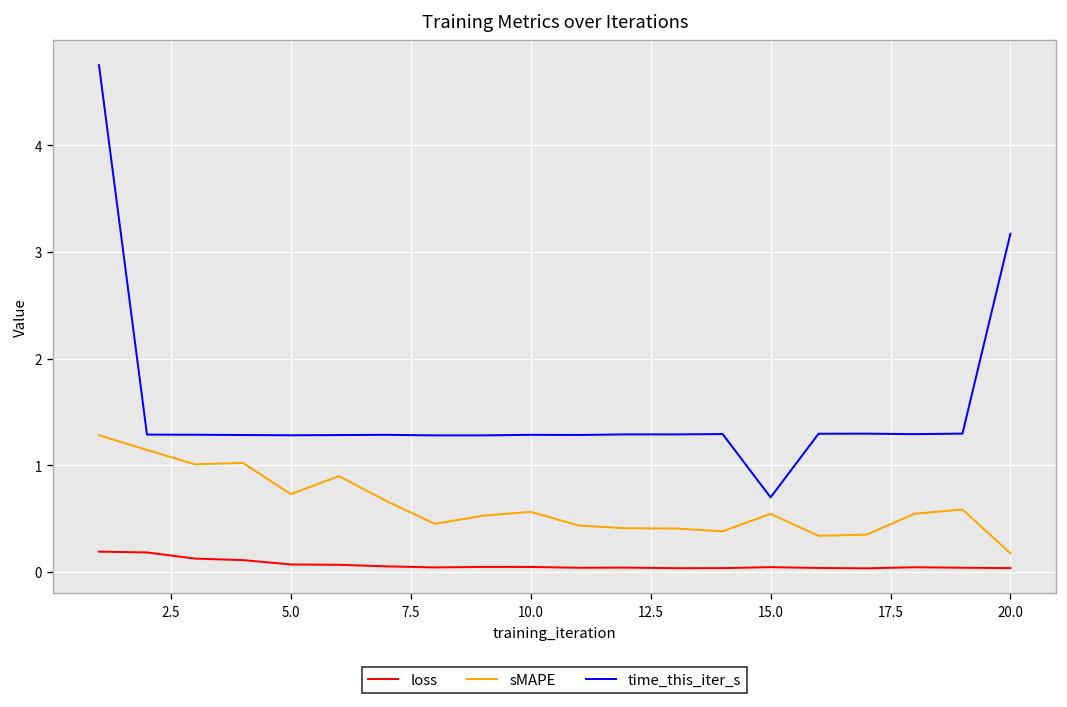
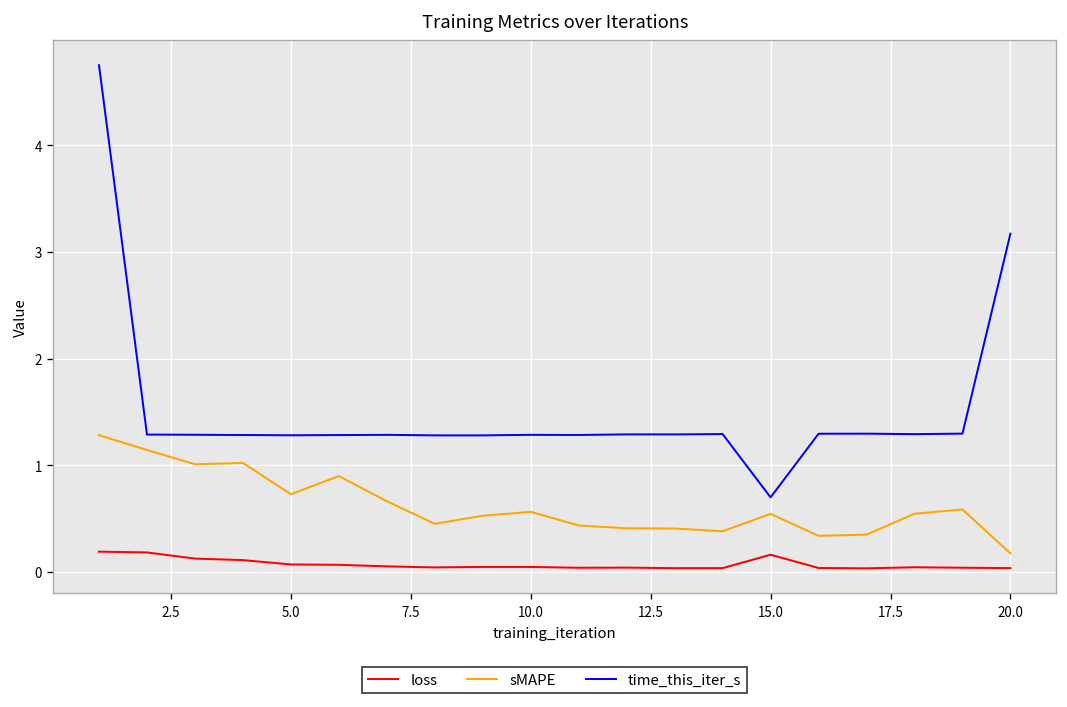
loss, 15.0: 0.0 -> 0.2
